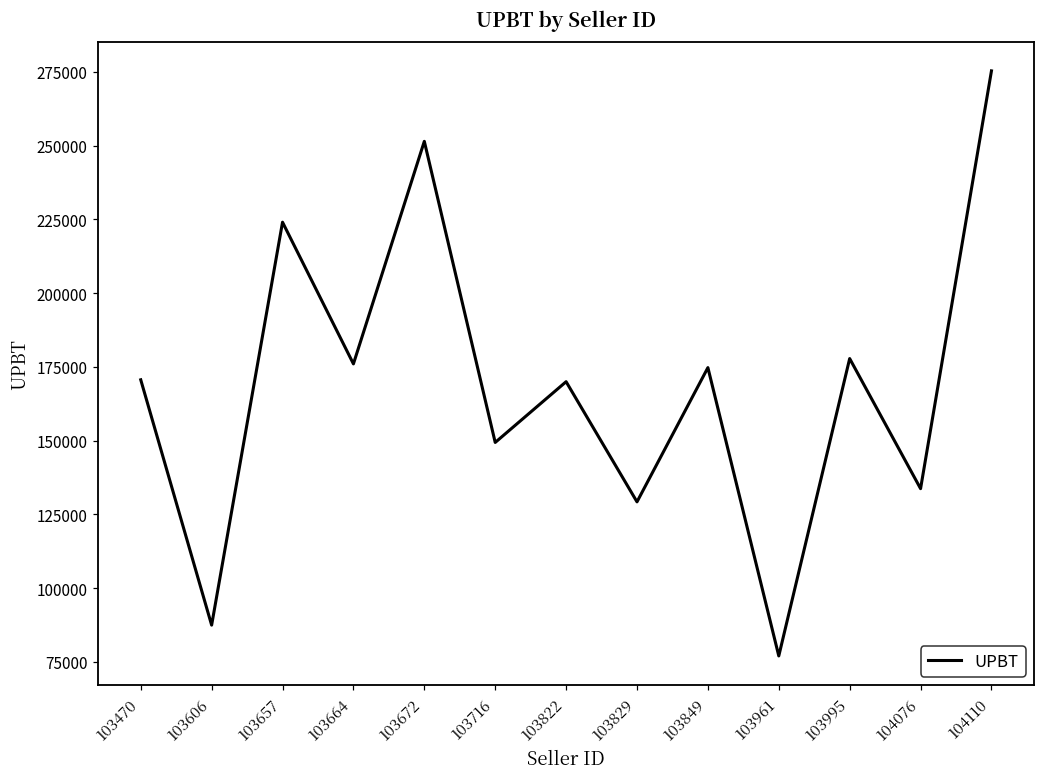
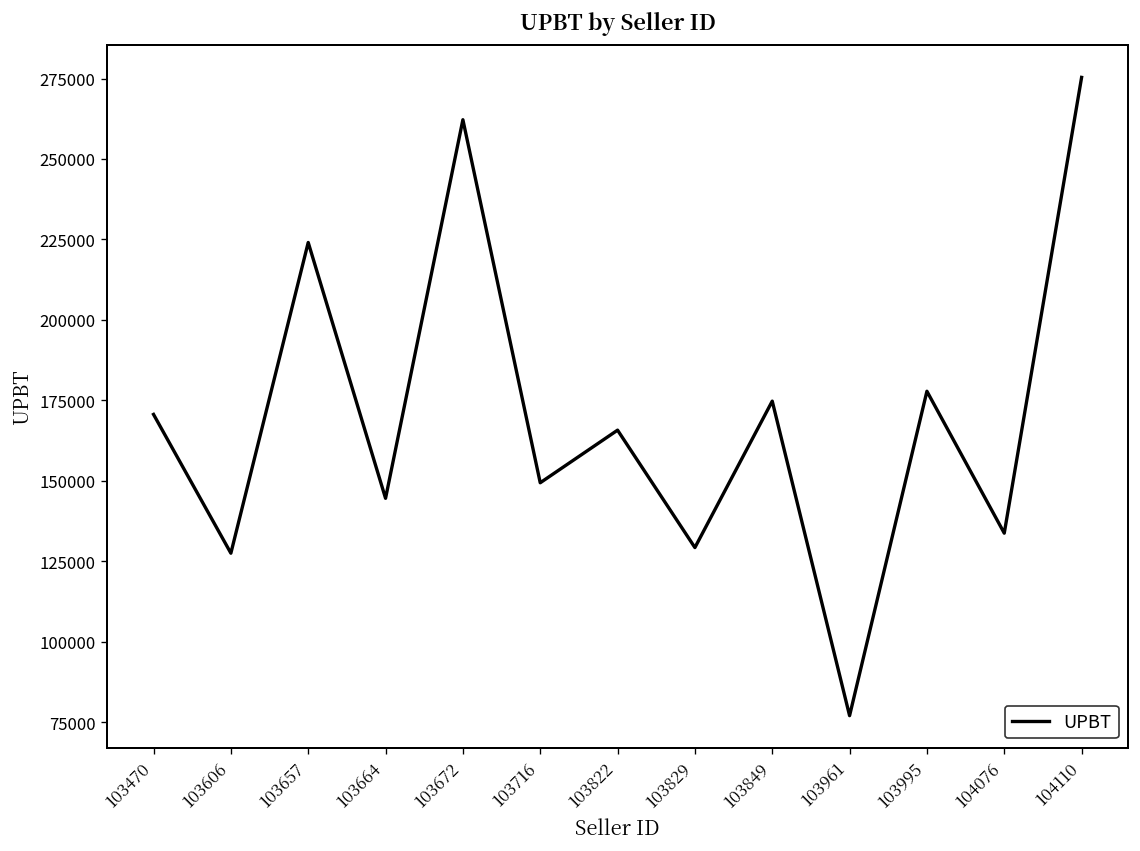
103606: 87000 -> 128000
103664: 176000 -> 145000
103672: 251000 -> 262000
103822: 170000 -> 166000
